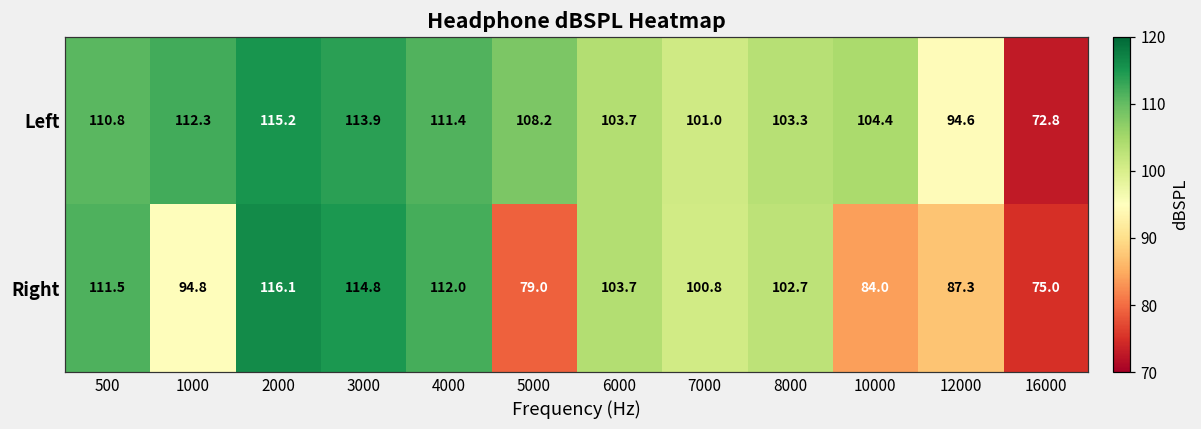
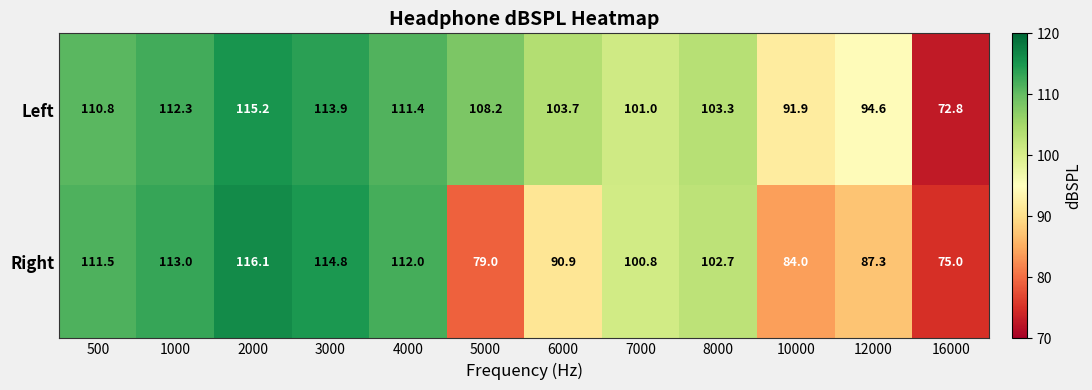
Left, 10000: 104.4 -> 91.9
Right, 1000: 94.8 -> 113.0
Right, 6000: 103.7 -> 90.9
